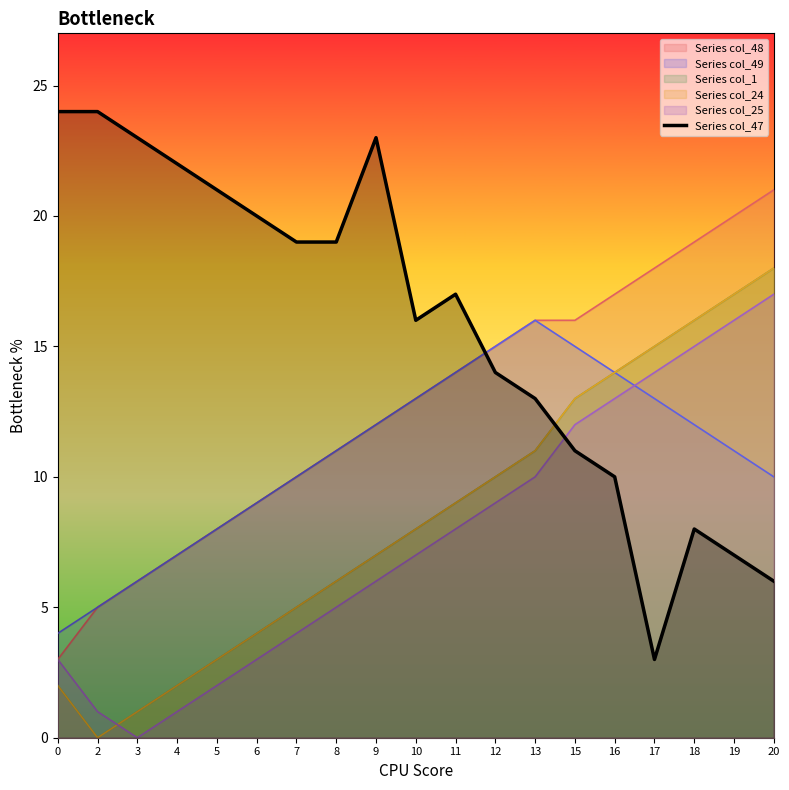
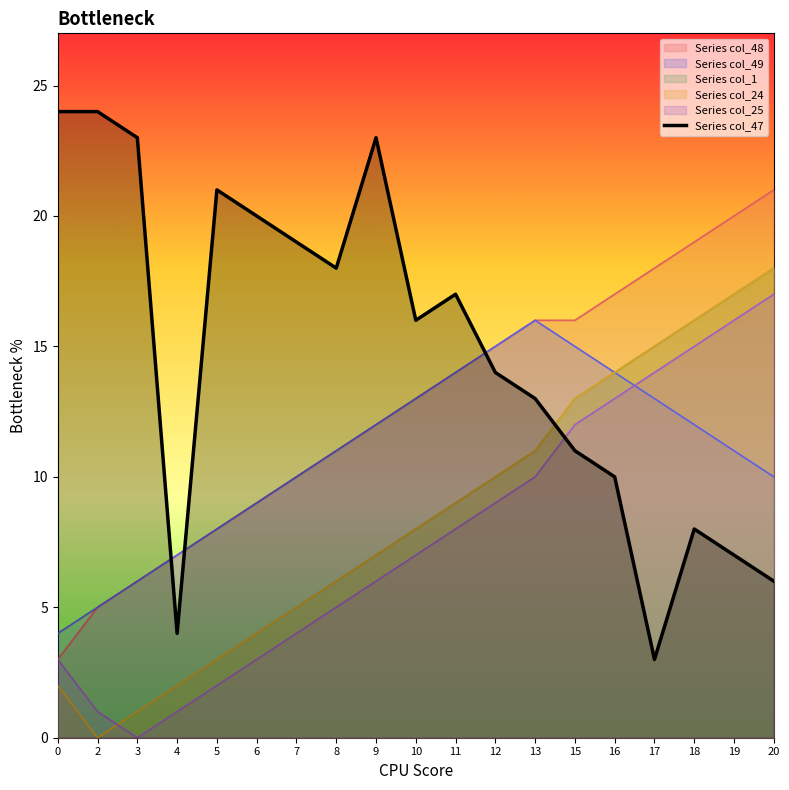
Series col_47, 4: 22 -> 4
Series col_47, 8: 19 -> 18
